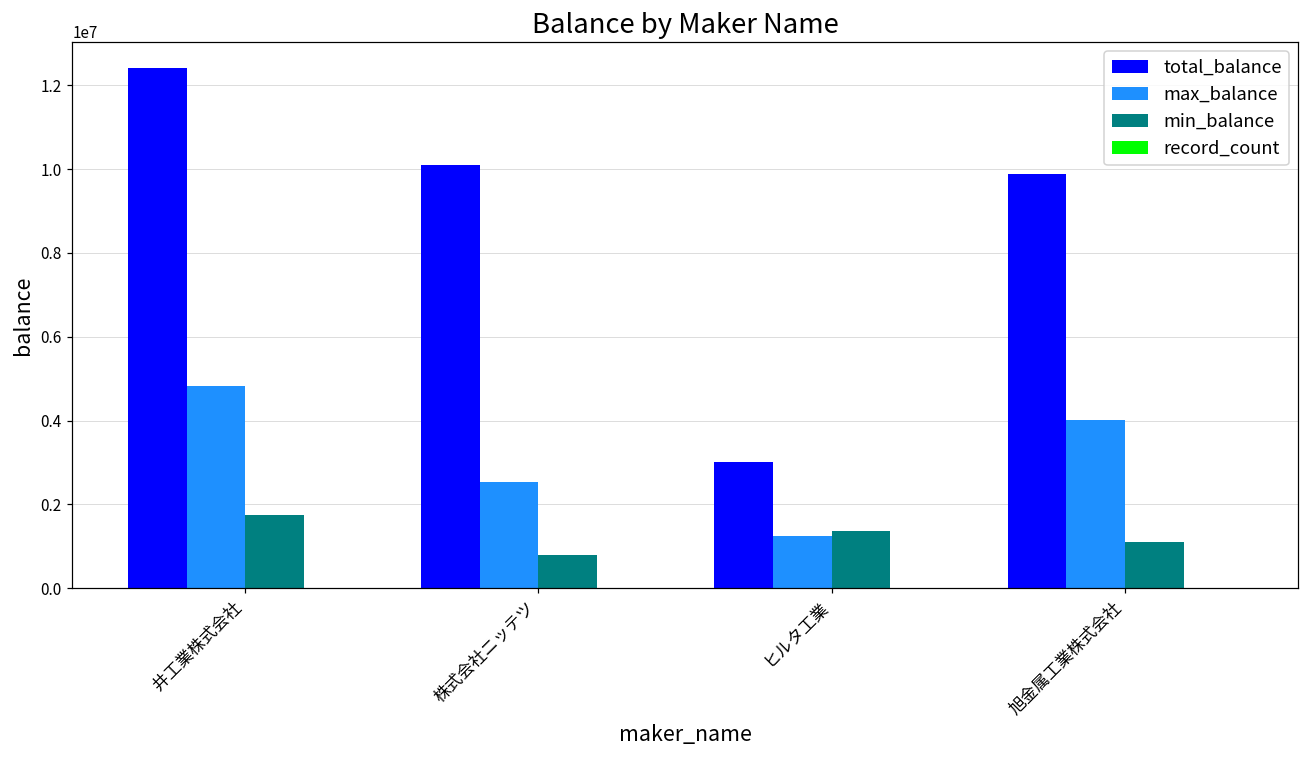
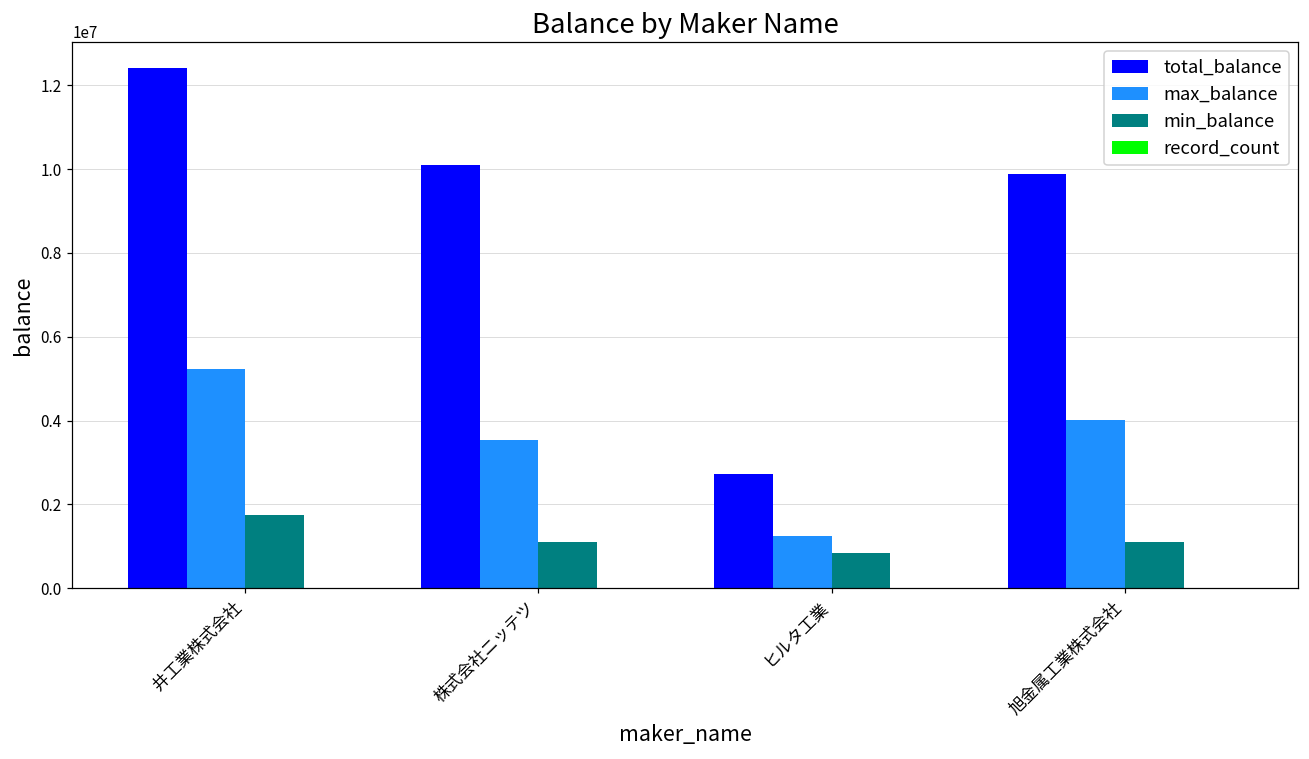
max_balance, 井工業株式会社: 4800000 -> 5200000
max_balance, 株式会社ニッテツ: 2500000 -> 3500000
min_balance, 株式会社ニッテツ: 800000 -> 1100000
total_balance, ヒルタ工業: 3000000 -> 2700000
min_balance, ヒルタ工業: 1400000 -> 800000
